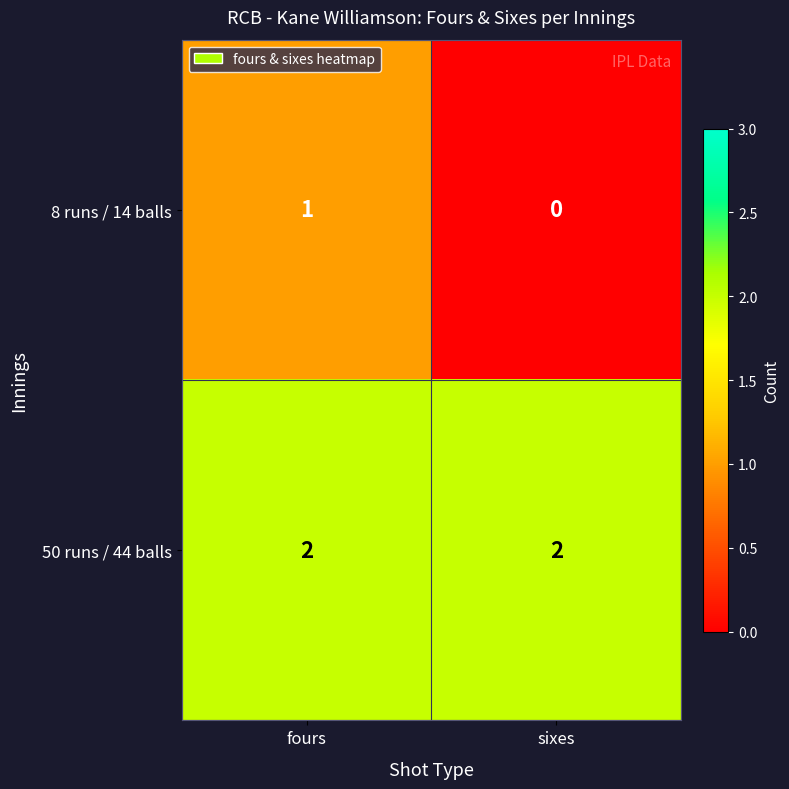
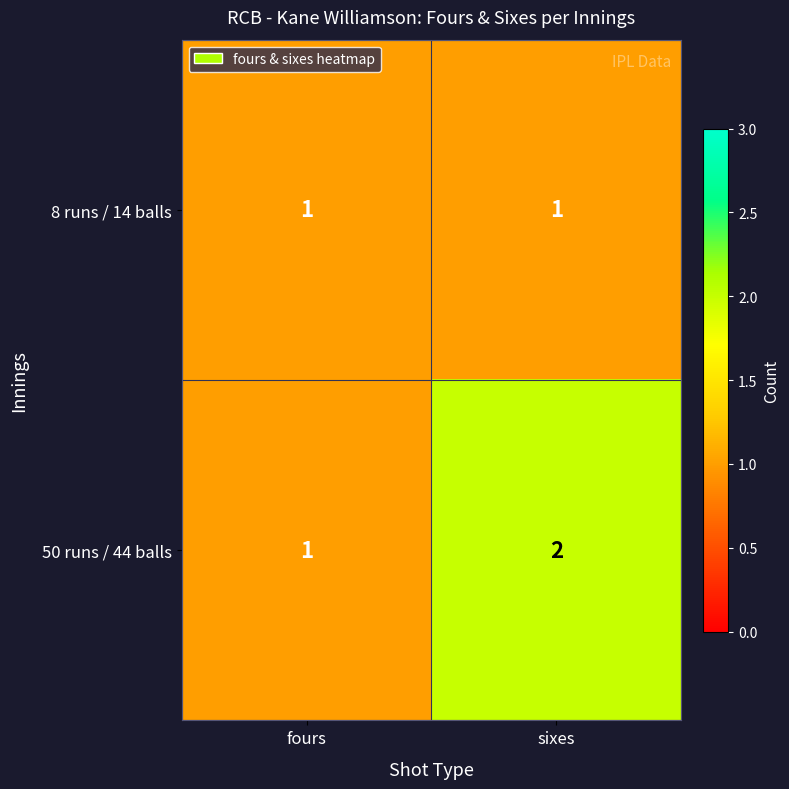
8 runs / 14 balls, sixes: 0 -> 1
50 runs / 44 balls, fours: 2 -> 1
